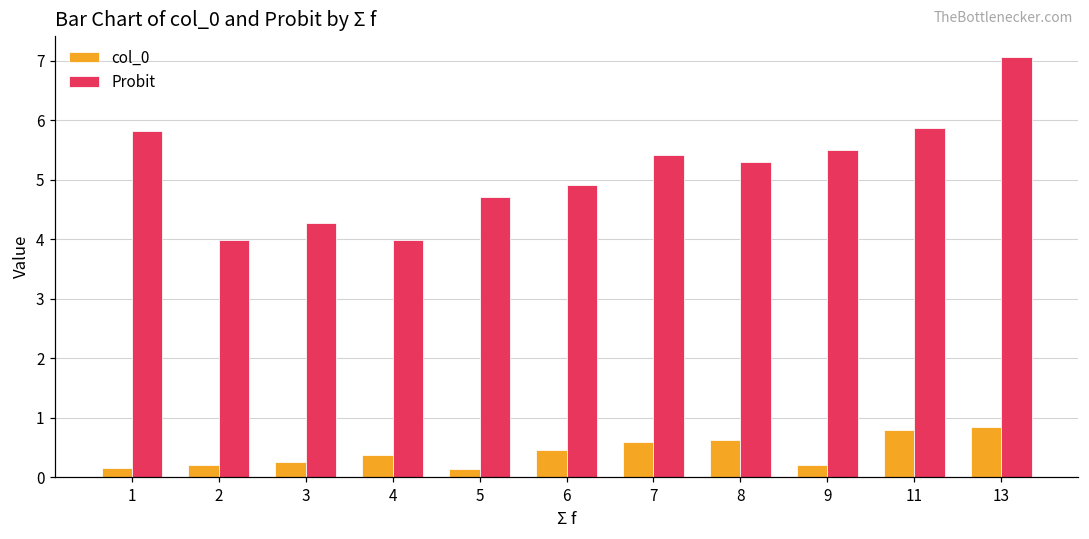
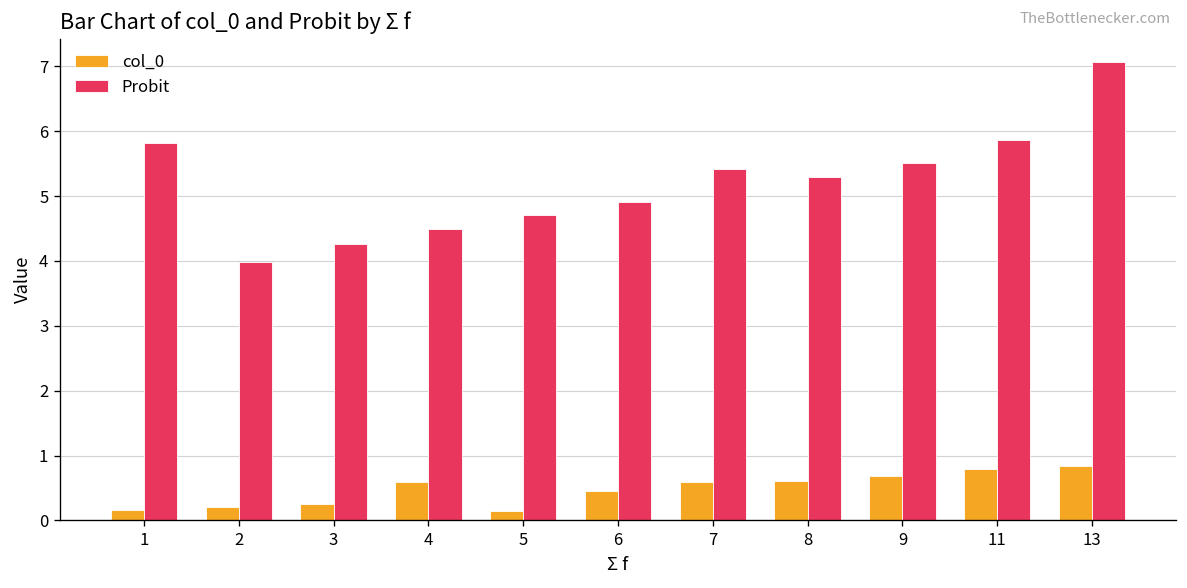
col_0, 4: 0.4 -> 0.6
Probit, 4: 4.0 -> 4.5
col_0, 9: 0.2 -> 0.7
